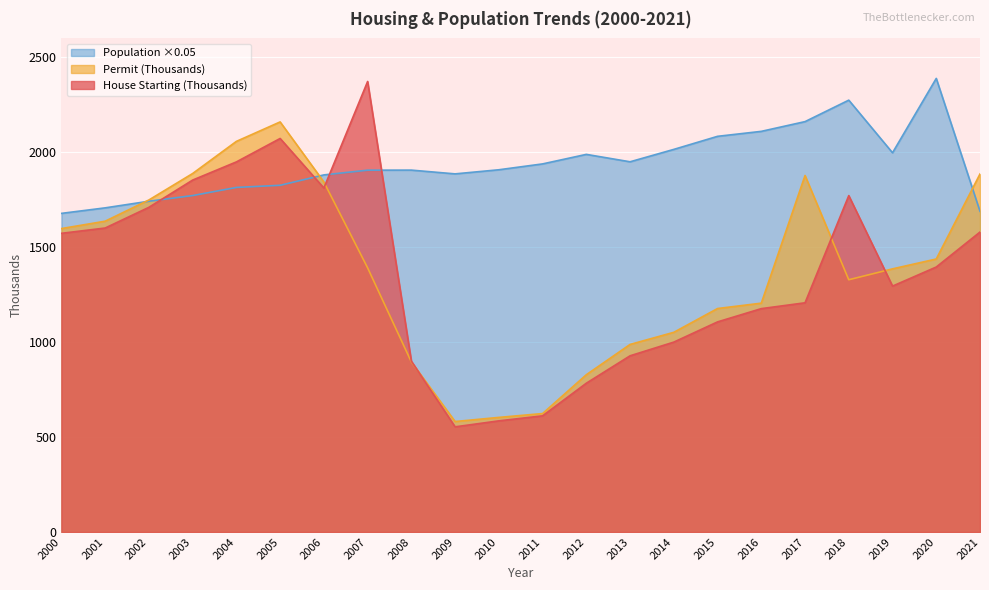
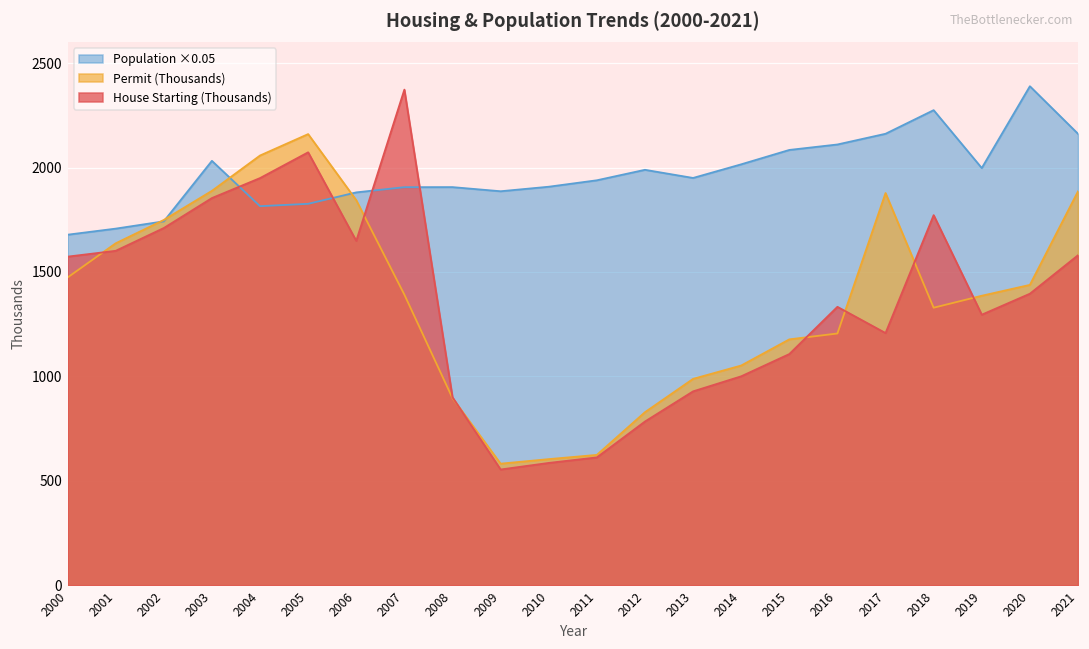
Permit (Thousands), 2000: 1600 -> 1470
Population ×0.05, 2003: 1770 -> 2030
House Starting (Thousands), 2006: 1810 -> 1650
House Starting (Thousands), 2016: 1180 -> 1330
Population ×0.05, 2021: 1690 -> 2160
